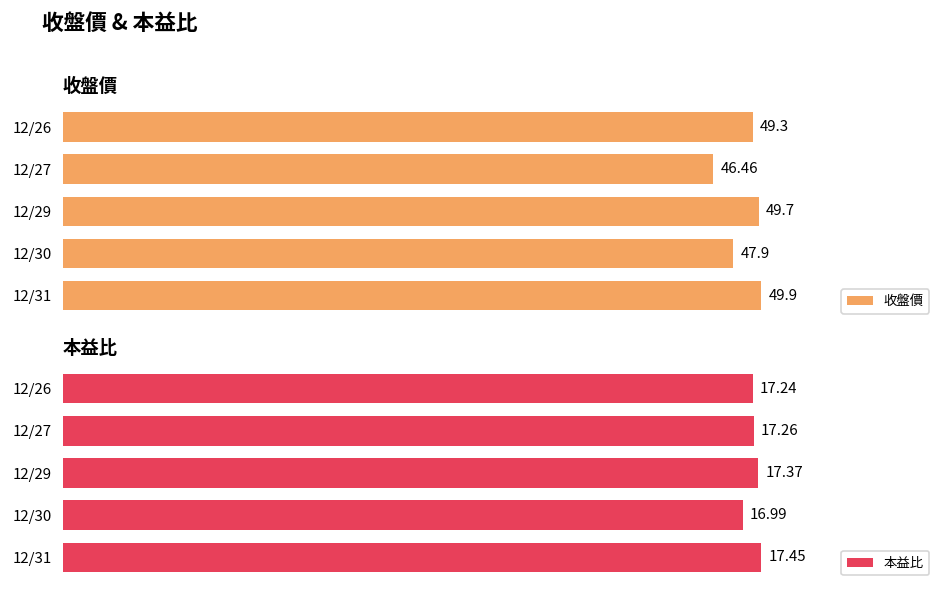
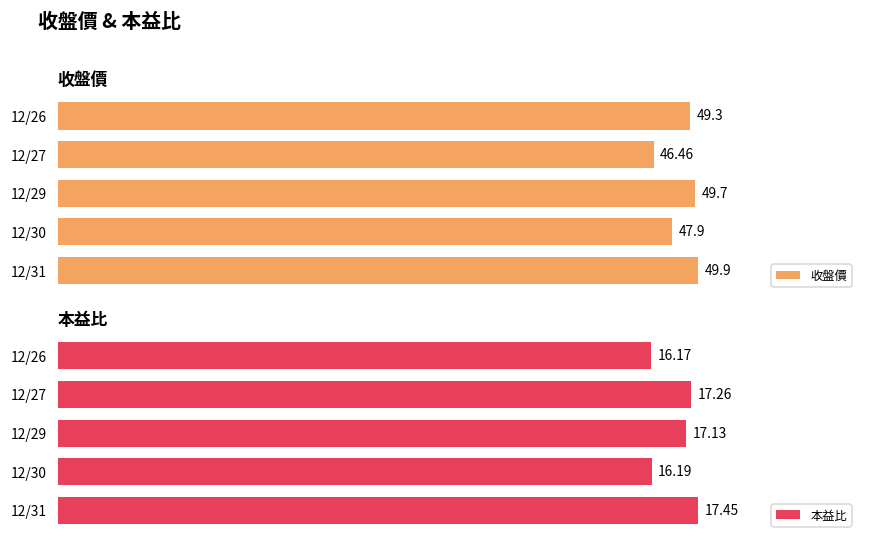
本益比, 12/26: 17.24 -> 16.17
本益比, 12/29: 17.37 -> 17.13
本益比, 12/30: 16.99 -> 16.19
